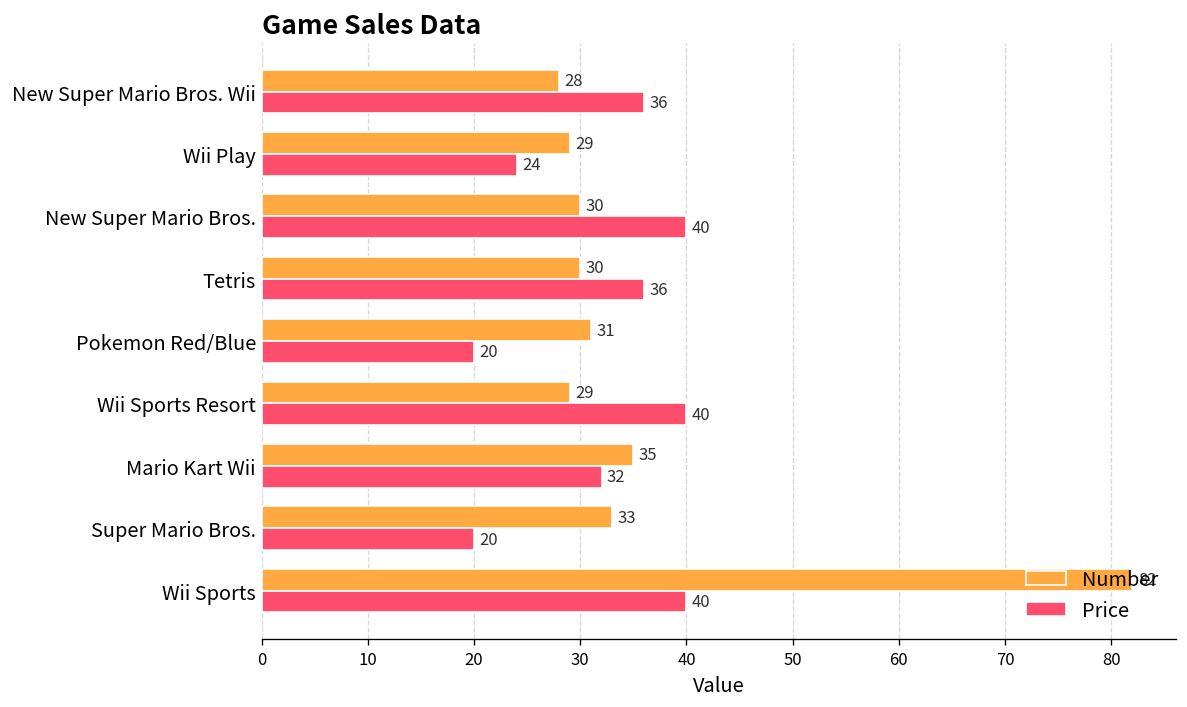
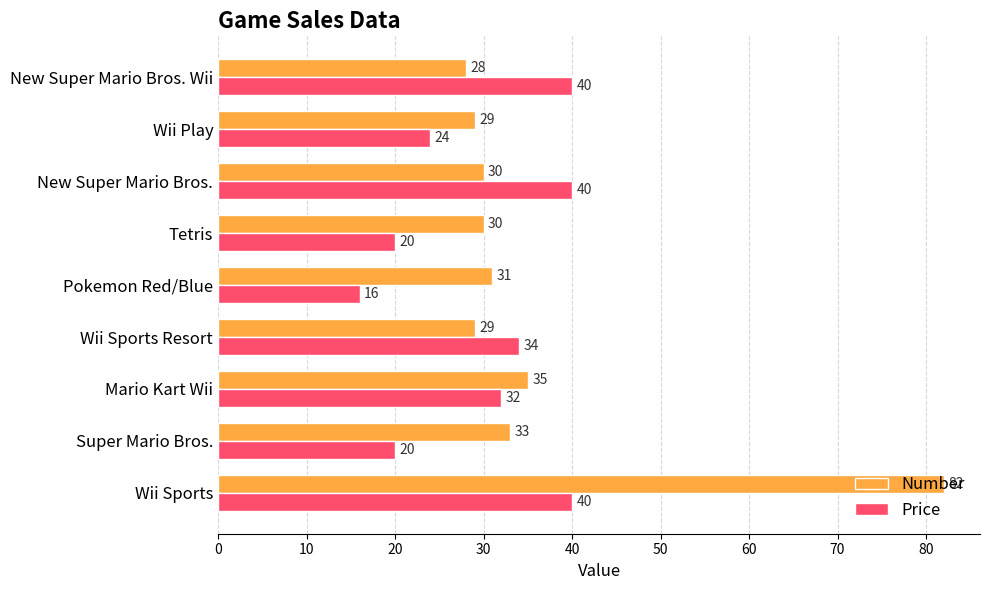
Price, New Super Mario Bros. Wii: 36 -> 40
Price, Tetris: 36 -> 20
Price, Pokemon Red/Blue: 20 -> 16
Price, Wii Sports Resort: 40 -> 34
